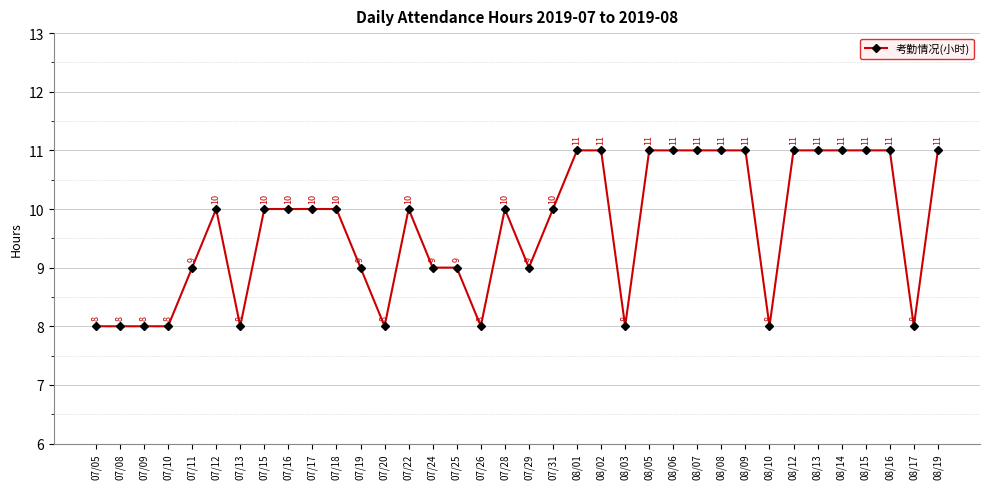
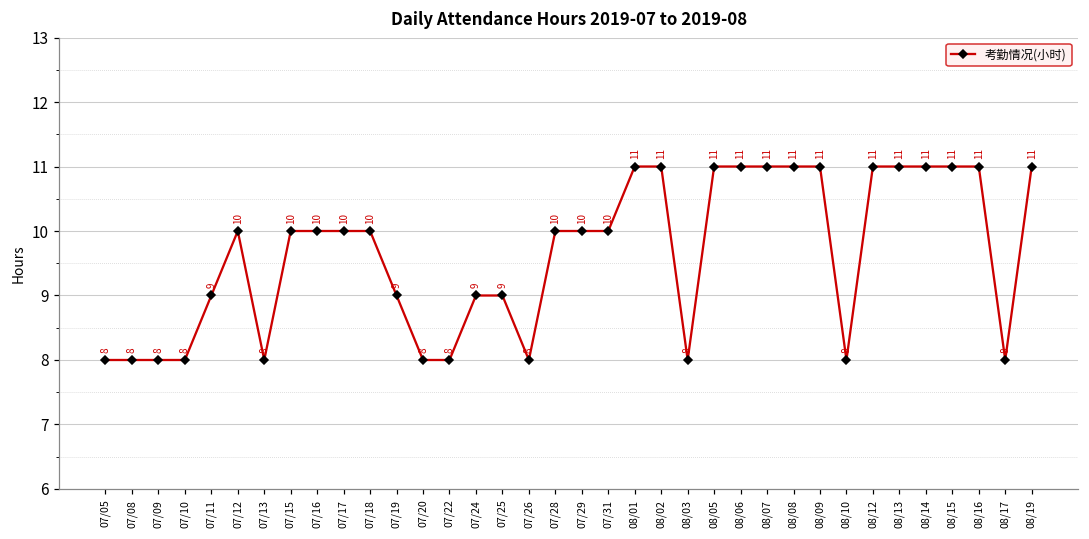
07/22: 10 -> 8
07/29: 9 -> 10
